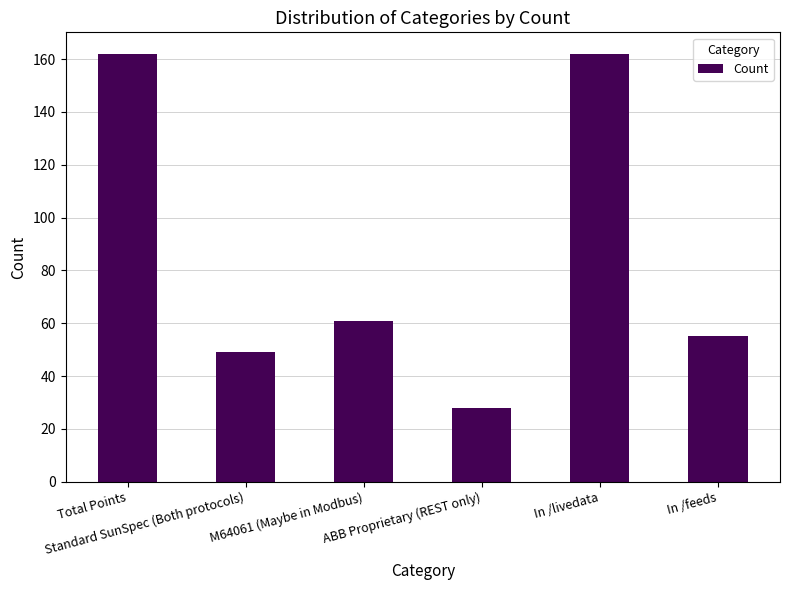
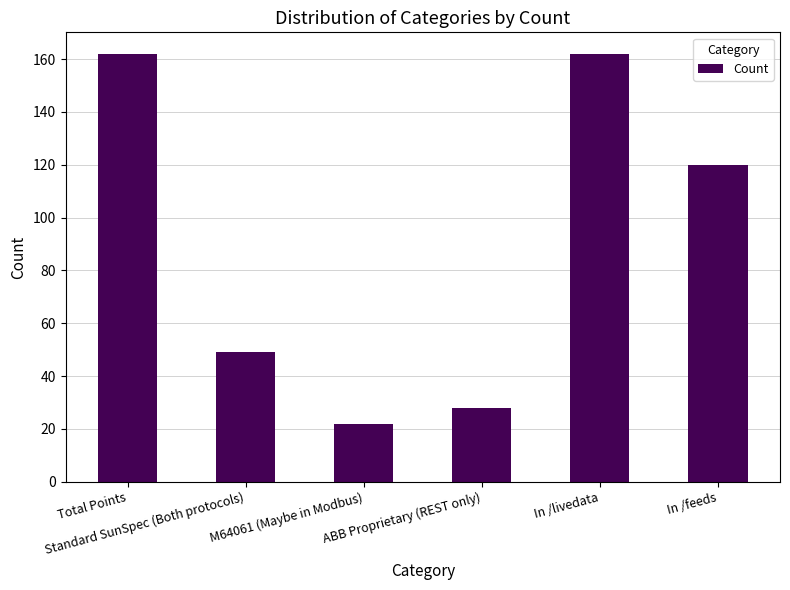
M64061 (Maybe in Modbus): 61 -> 22
In /feeds: 55 -> 120
